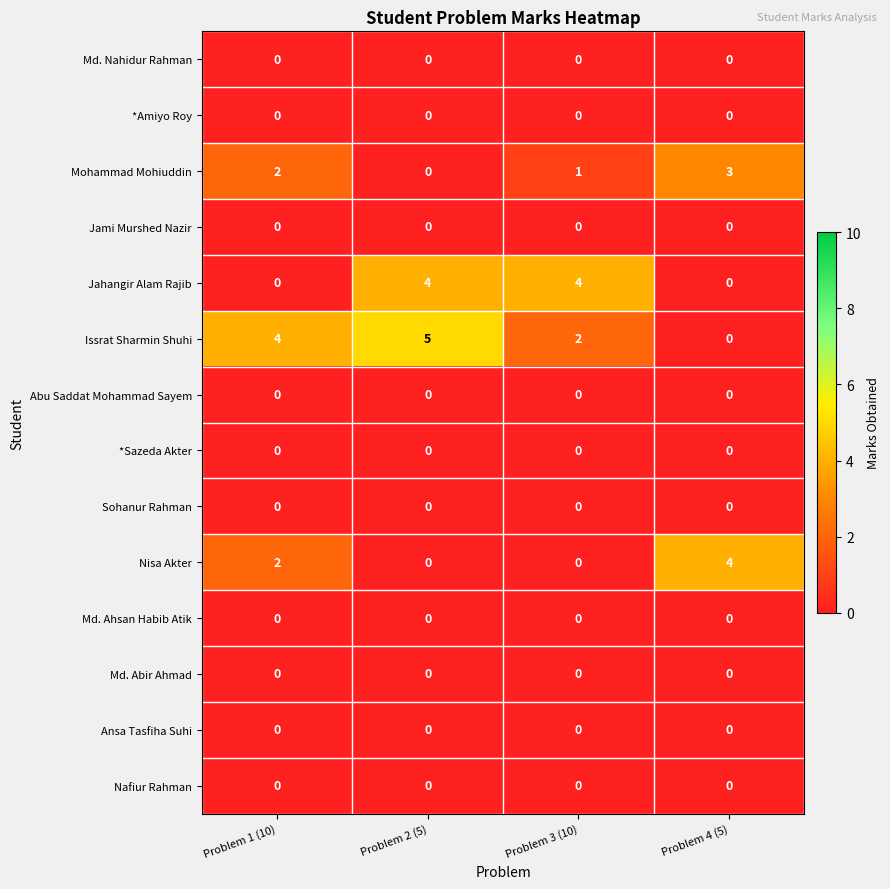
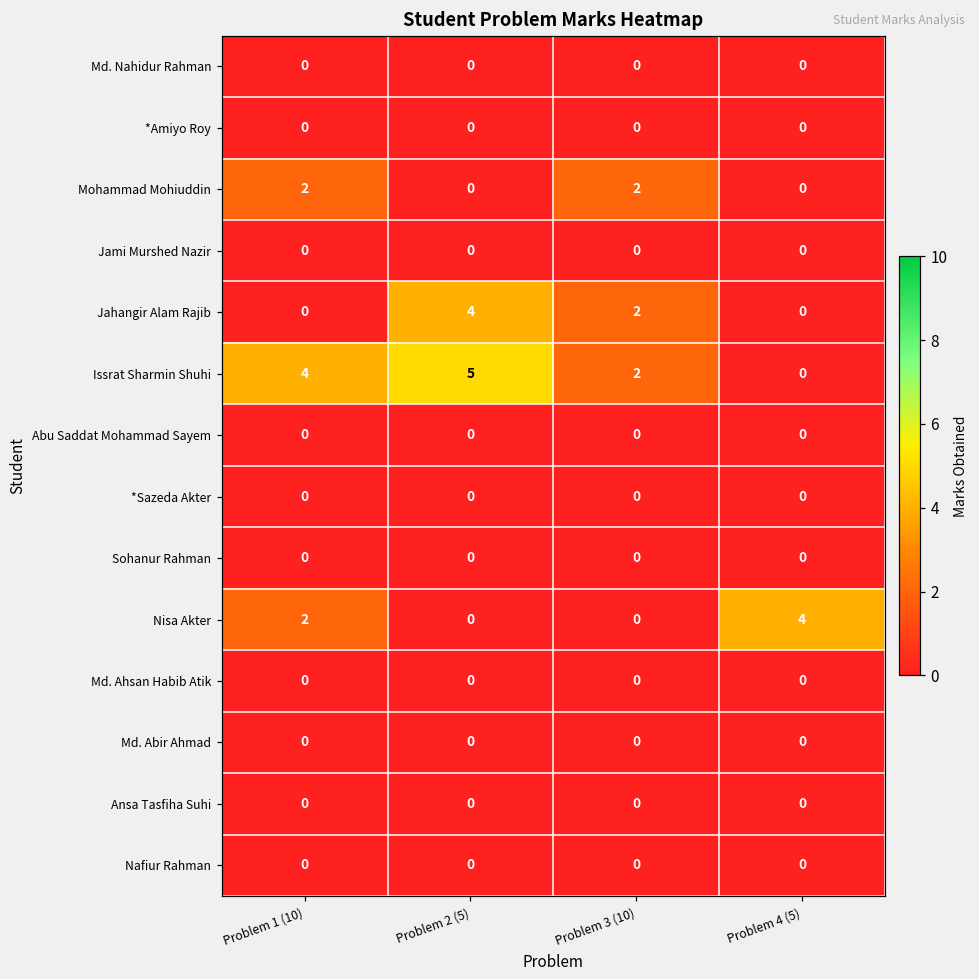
Mohammad Mohiuddin, Problem 3 (10): 1 -> 2
Mohammad Mohiuddin, Problem 4 (5): 3 -> 0
Jahangir Alam Rajib, Problem 3 (10): 4 -> 2
